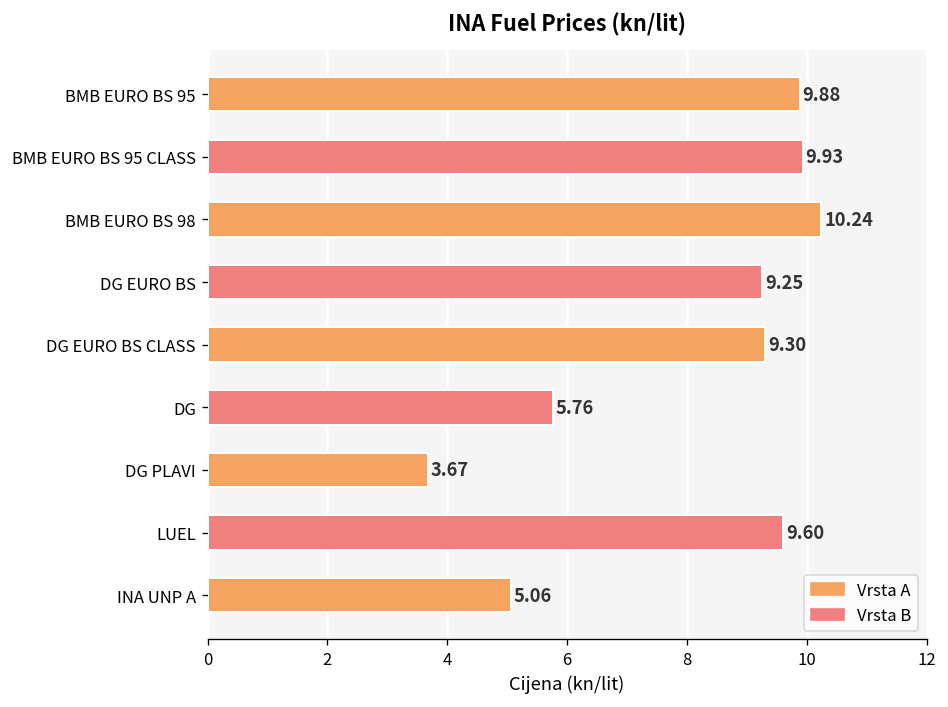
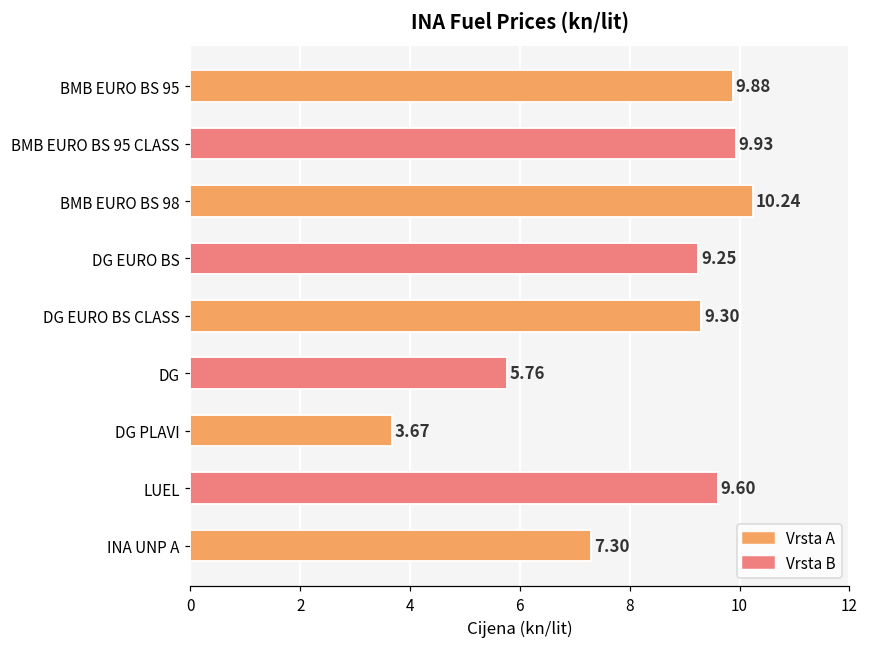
INA UNP A: 5.06 -> 7.30
